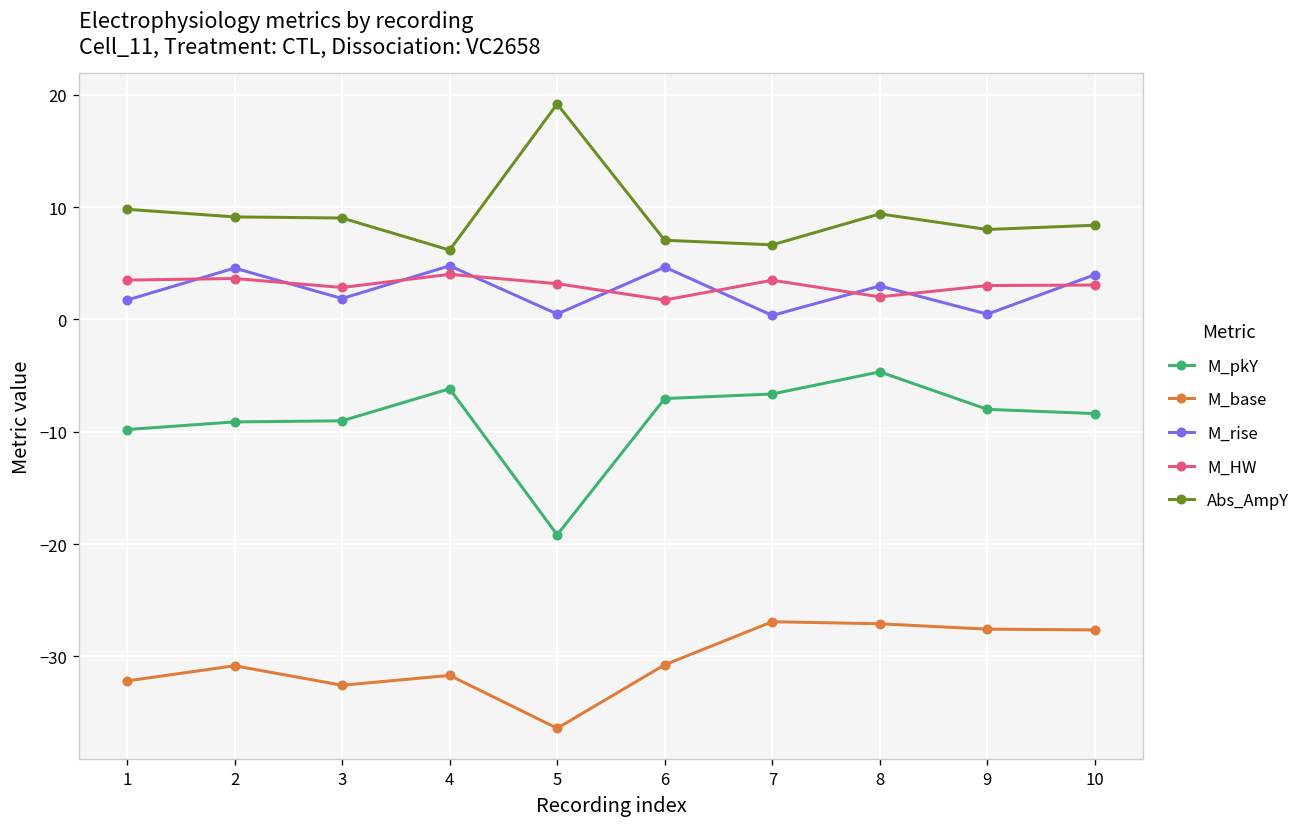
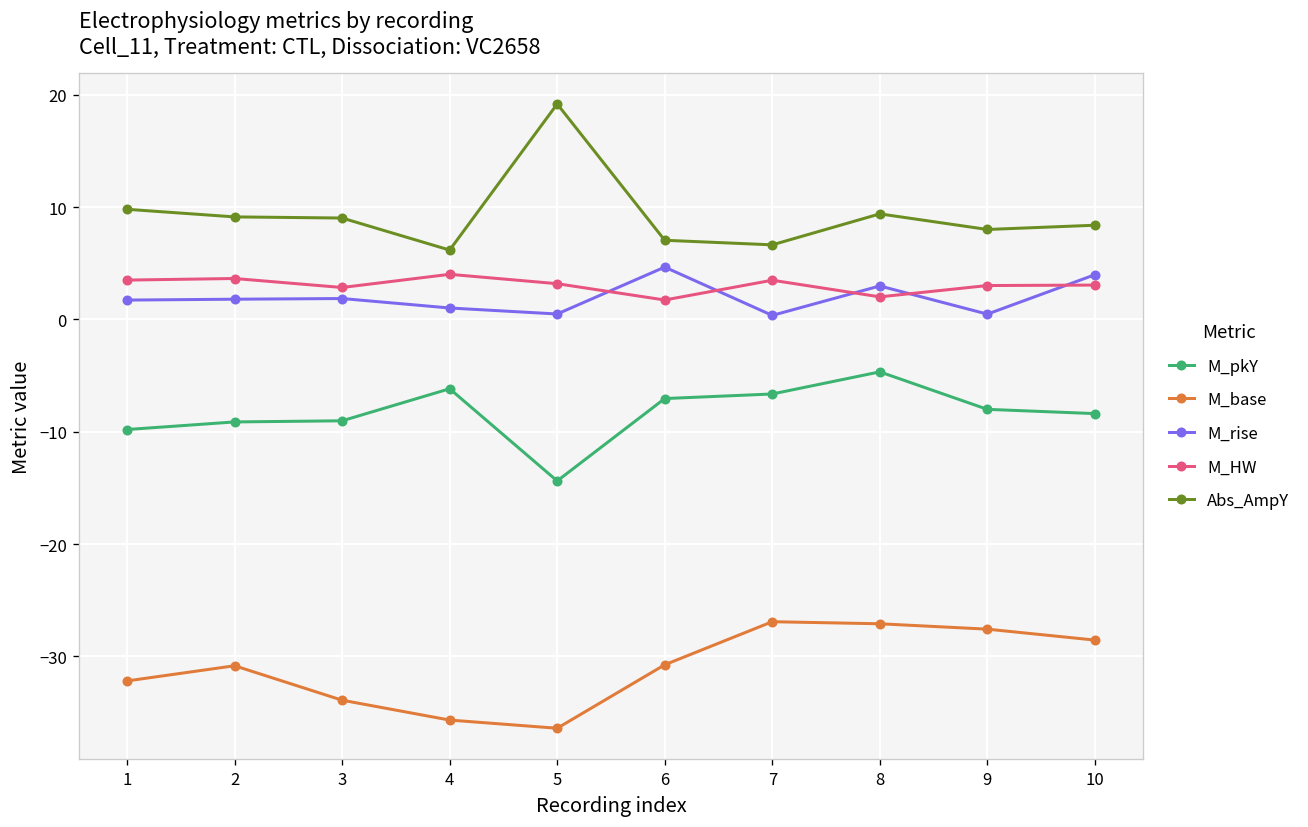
M_rise, 2: 5 -> 2
M_base, 3: -33 -> -34
M_base, 4: -32 -> -36
M_rise, 4: 5 -> 1
M_pkY, 5: -19 -> -14
M_base, 10: -28 -> -29
